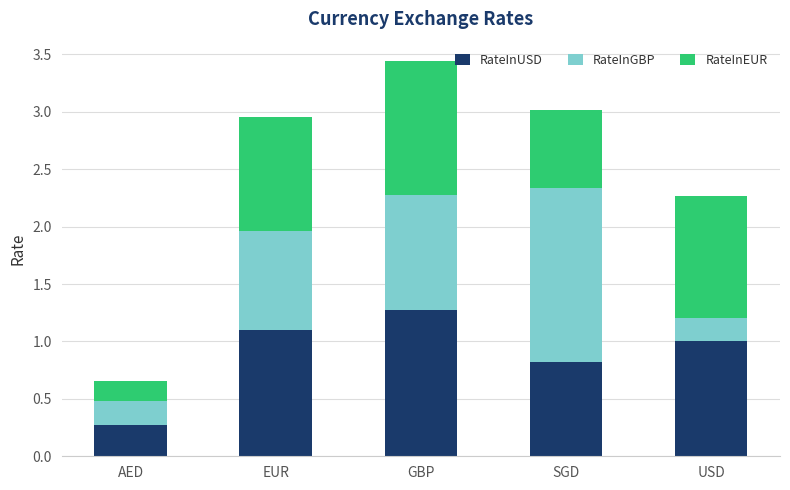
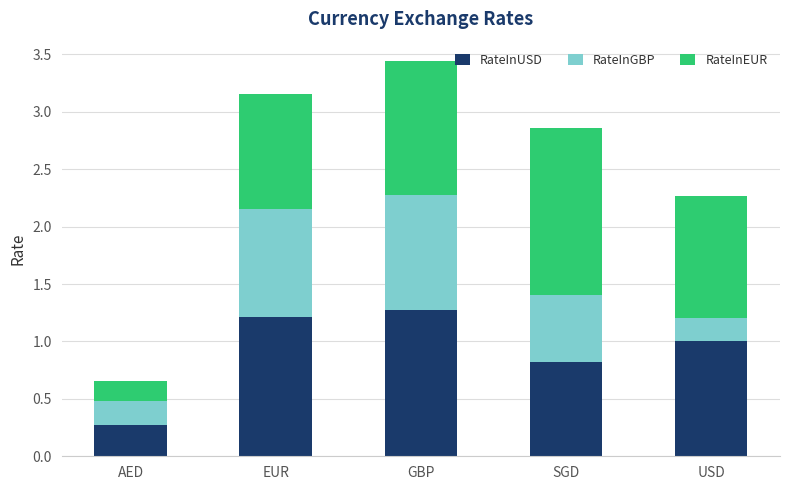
RateInUSD, EUR: 1.10 -> 1.21
RateInGBP, EUR: 0.86 -> 0.94
RateInGBP, SGD: 1.51 -> 0.58
RateInEUR, SGD: 0.68 -> 1.45
